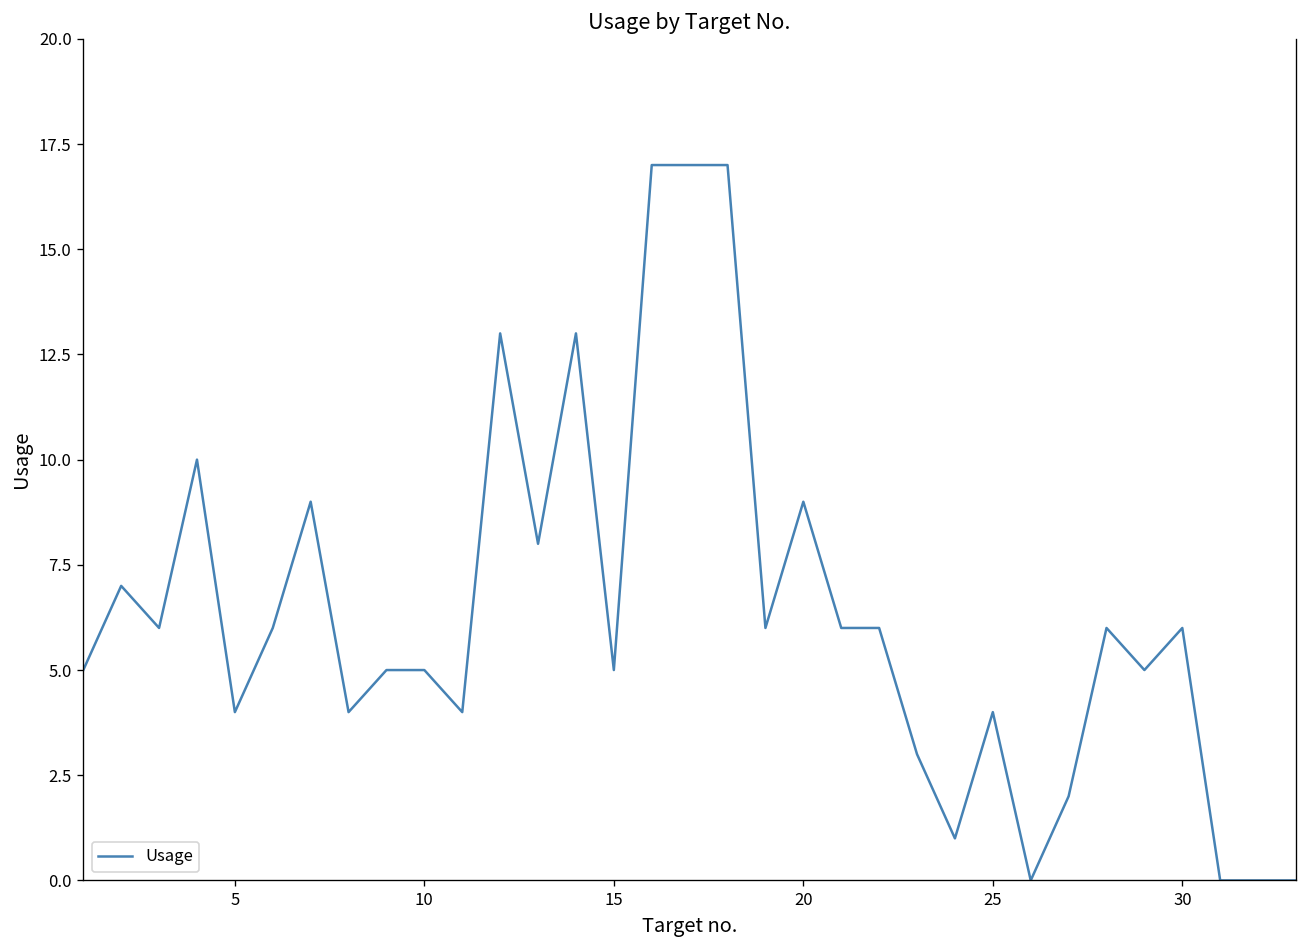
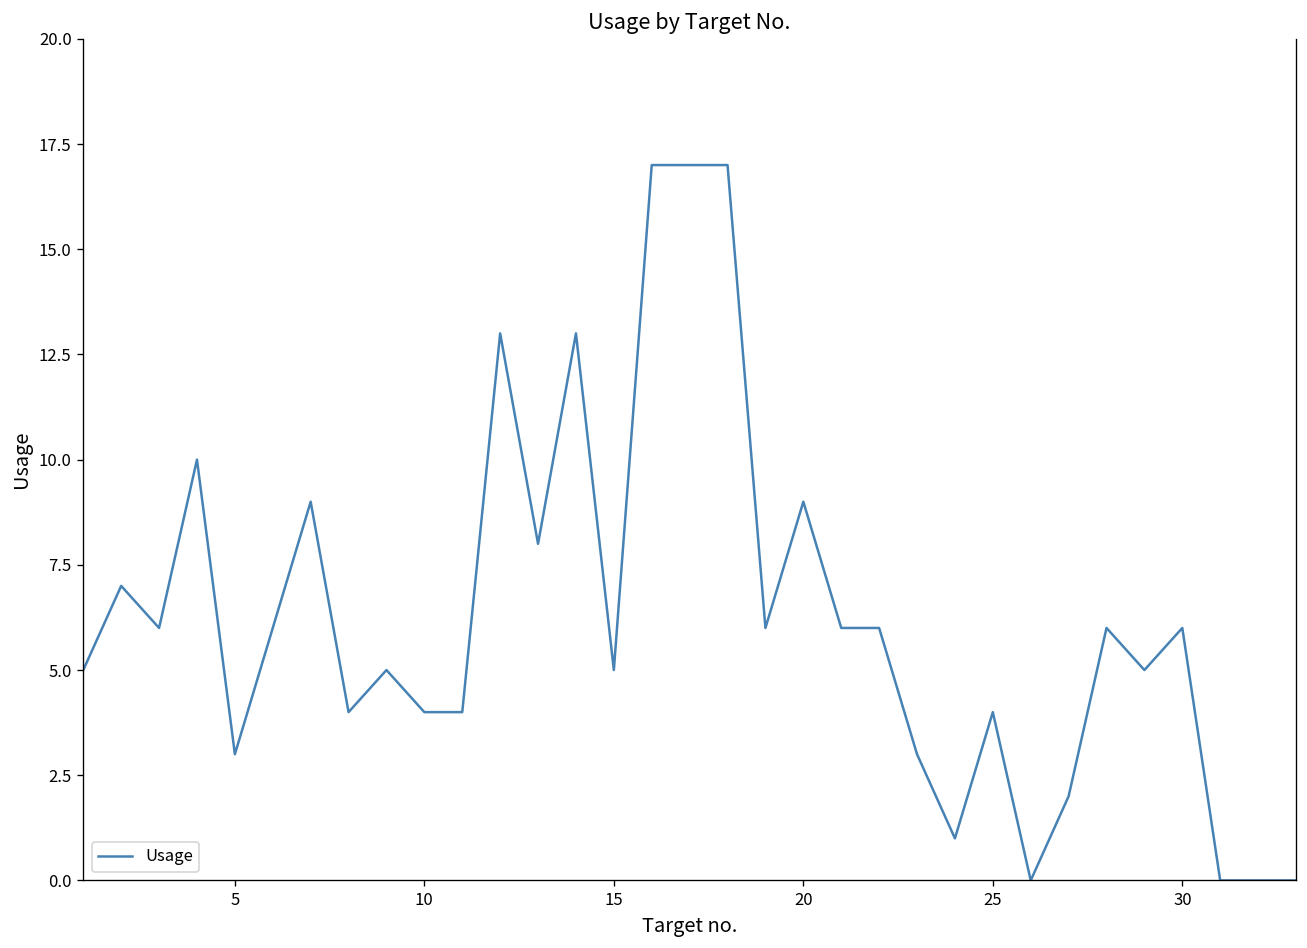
5: 4 -> 3
10: 5 -> 4
